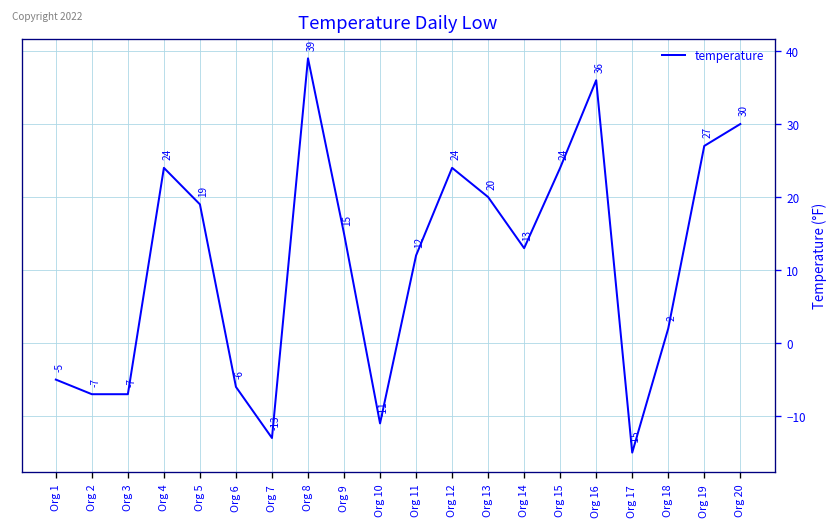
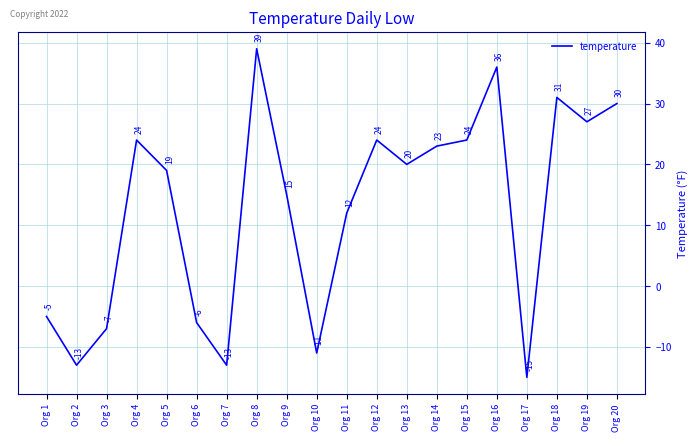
Org 2: -7 -> -13
Org 14: 13 -> 23
Org 18: 2 -> 31
